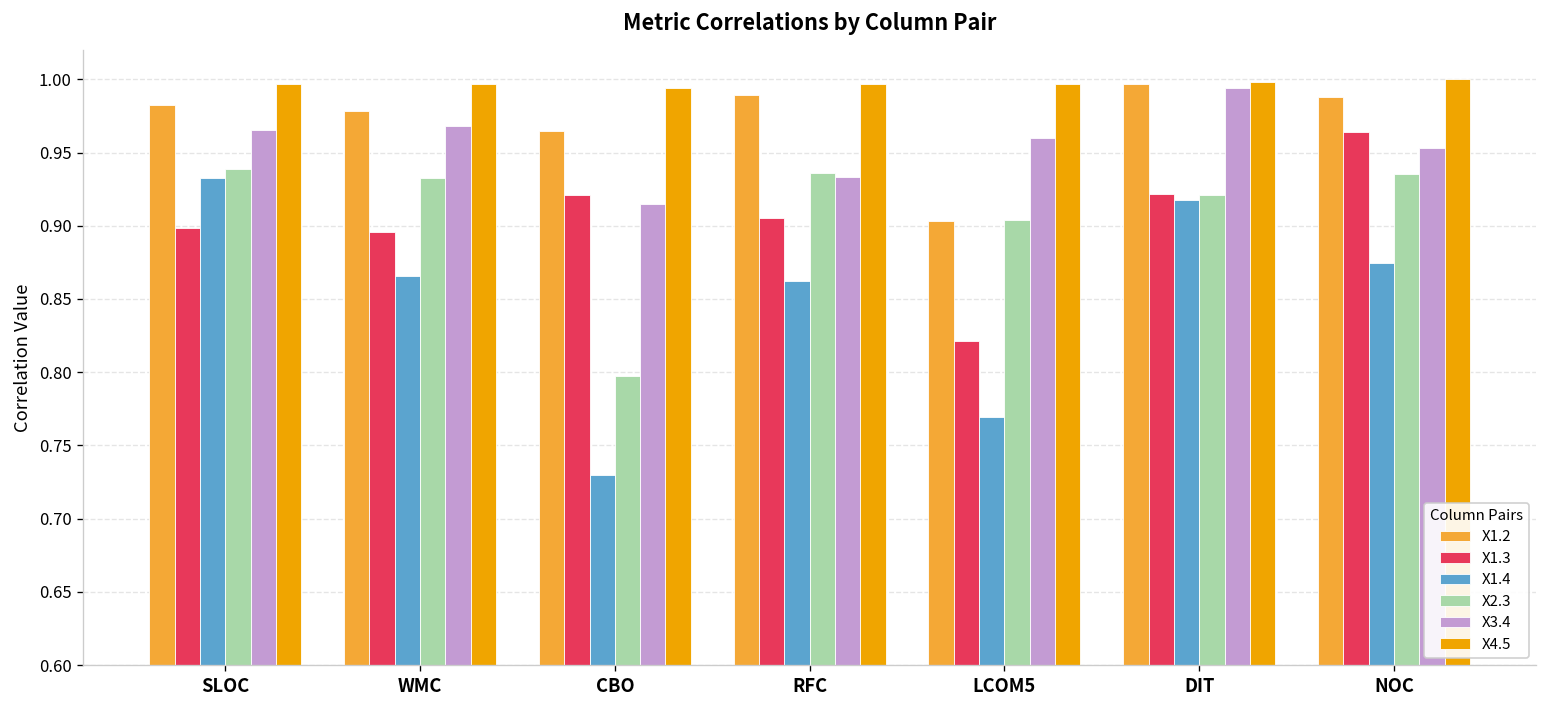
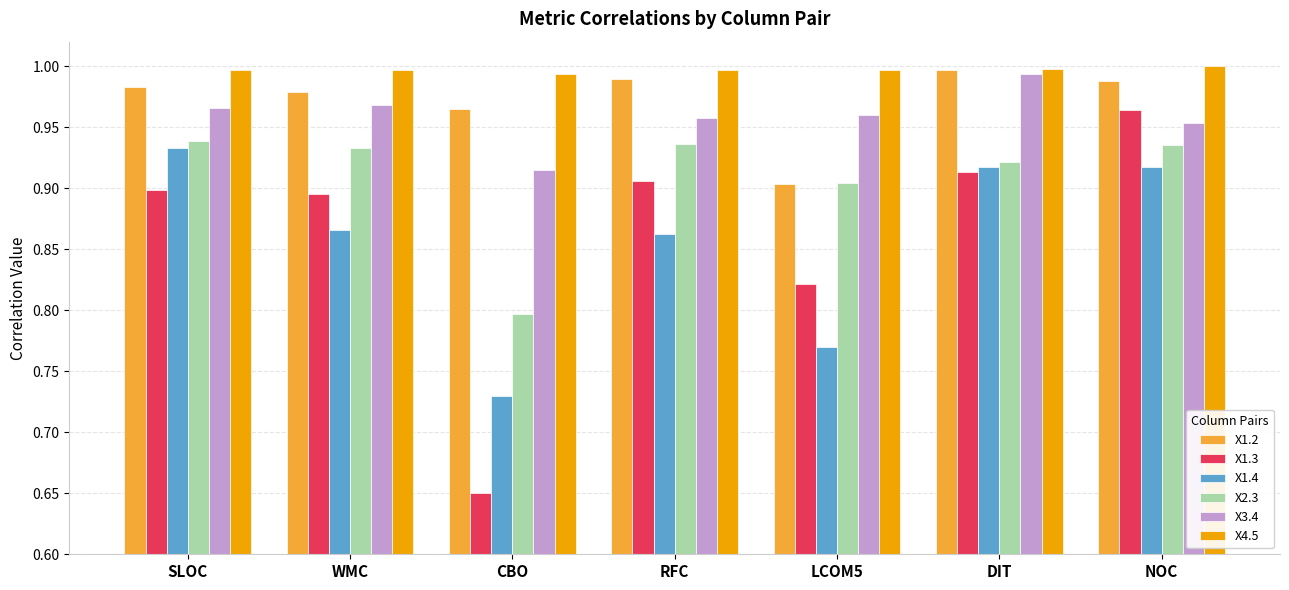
X1.3, CBO: 0.921 -> 0.651
X3.4, RFC: 0.933 -> 0.957
X1.3, DIT: 0.922 -> 0.914
X1.4, NOC: 0.875 -> 0.917
